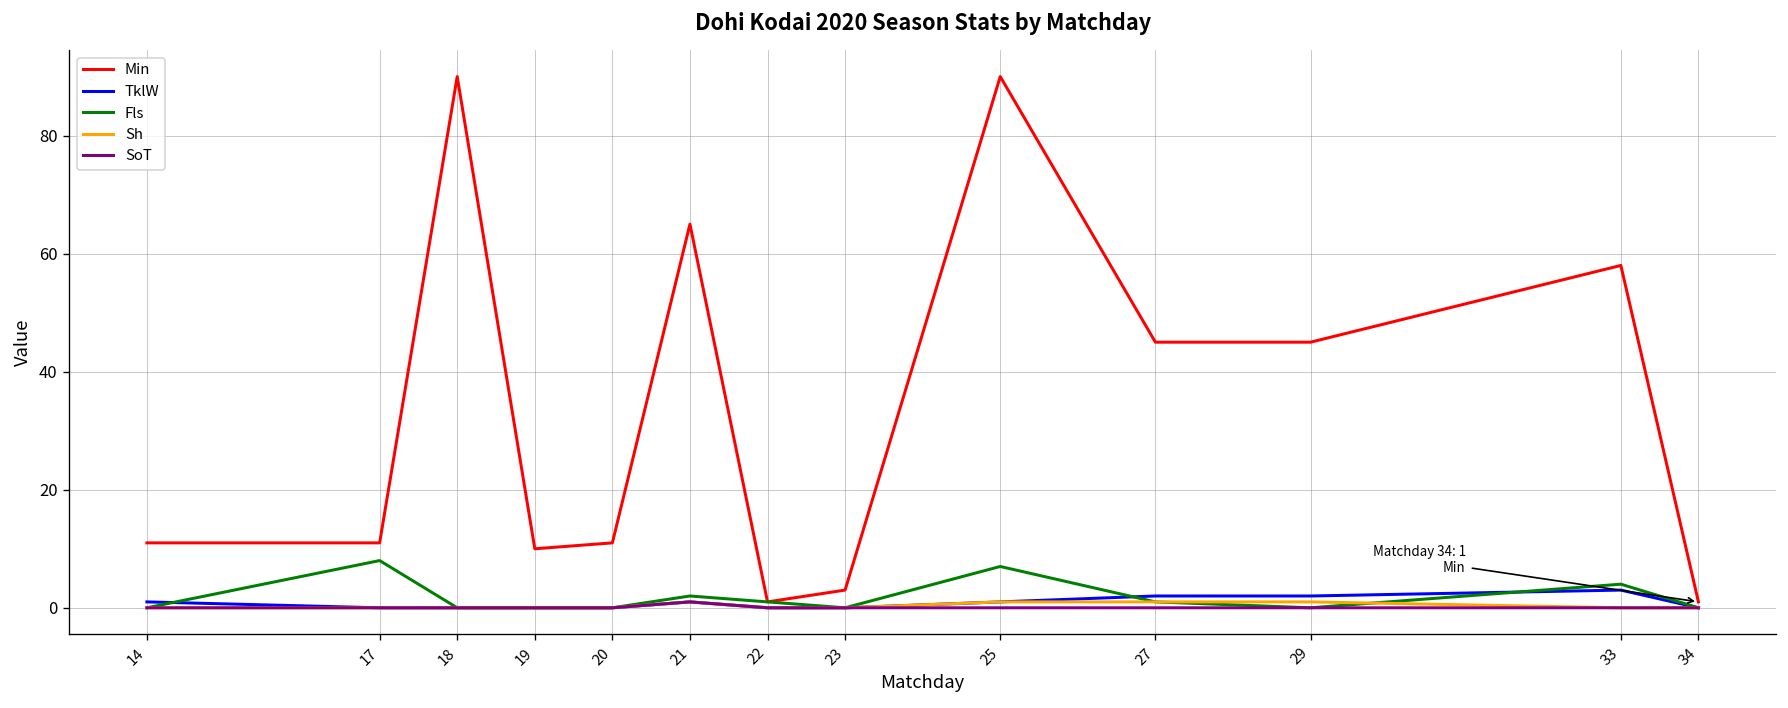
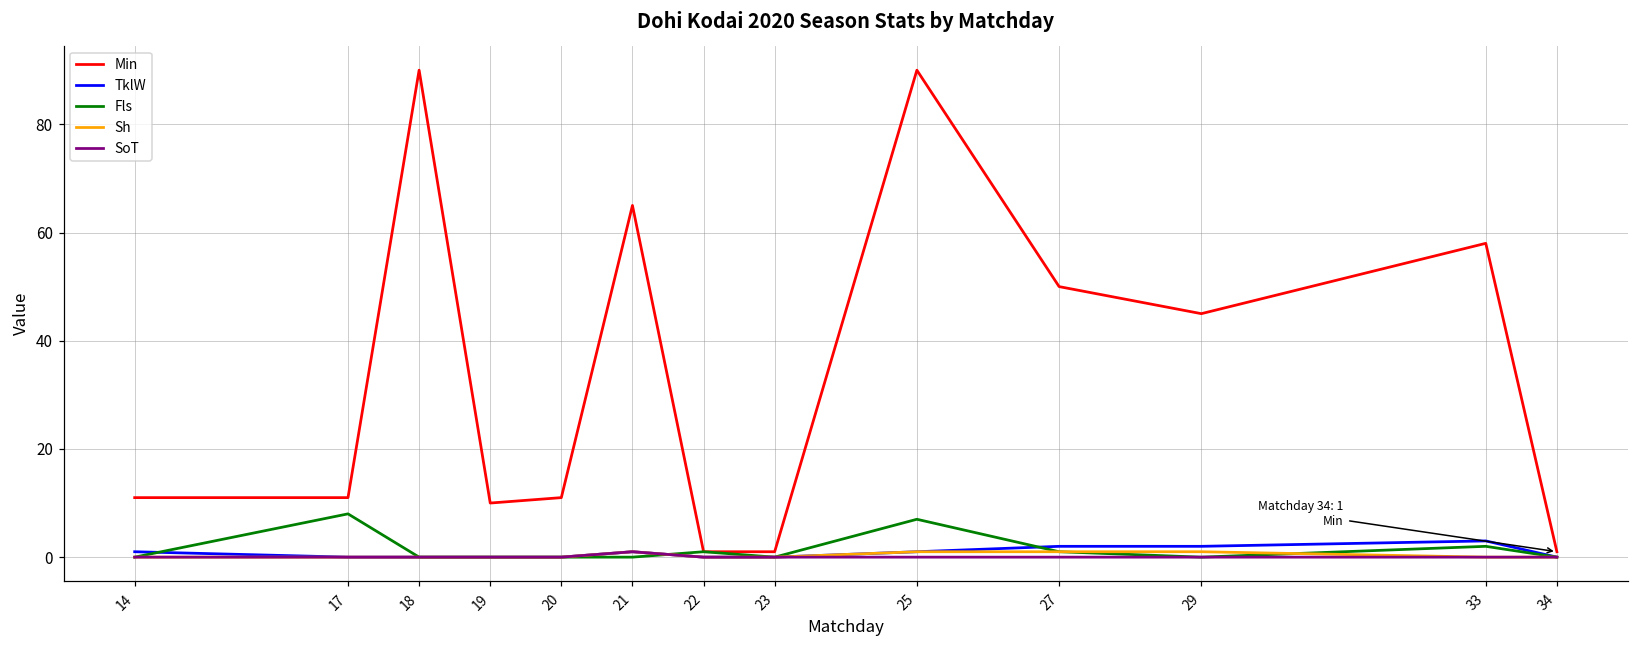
Fls, 21: 2 -> 0
Min, 23: 3 -> 1
Min, 27: 45 -> 50
Fls, 33: 4 -> 2
